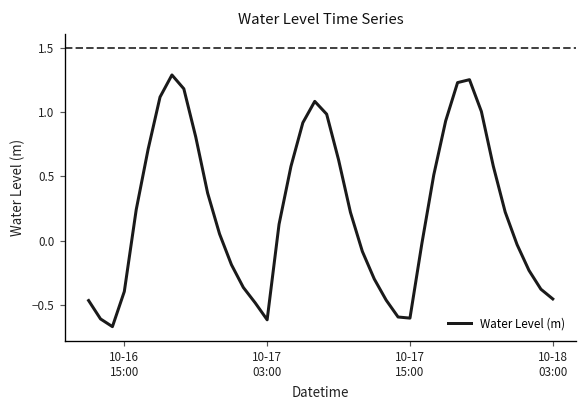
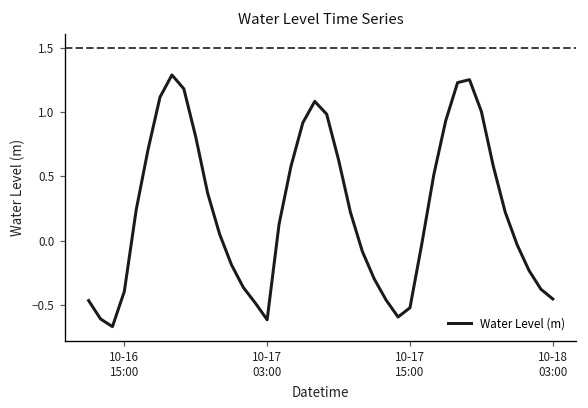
10-17 15:00: -0.60 -> -0.52
